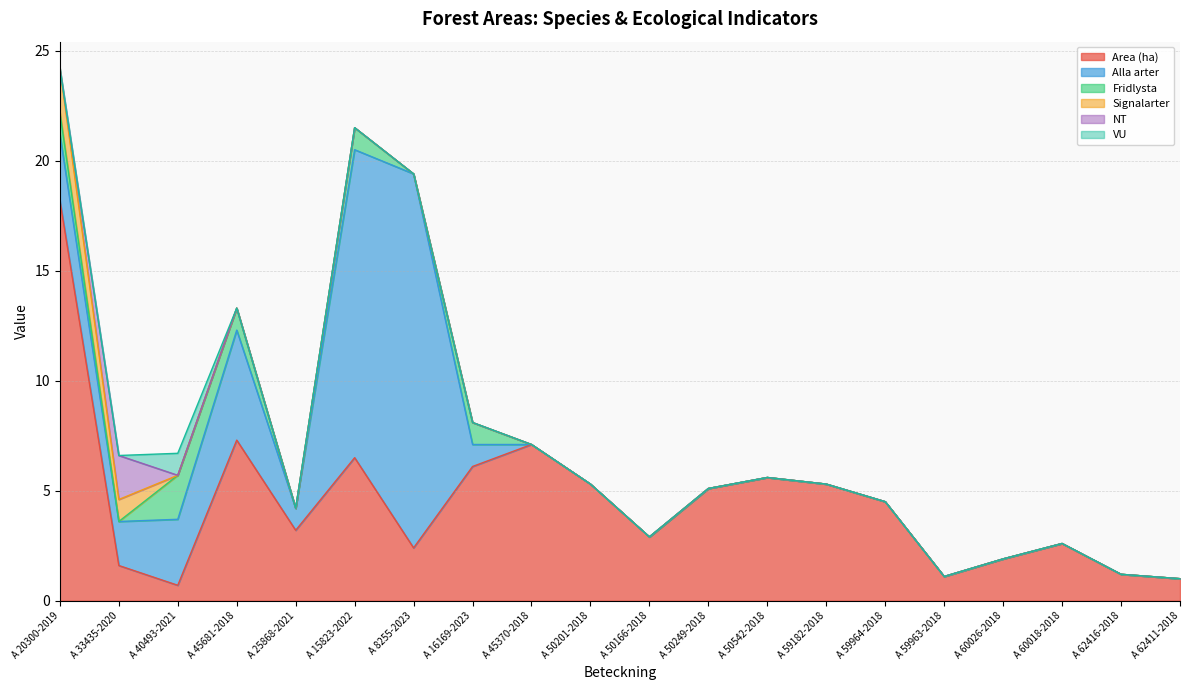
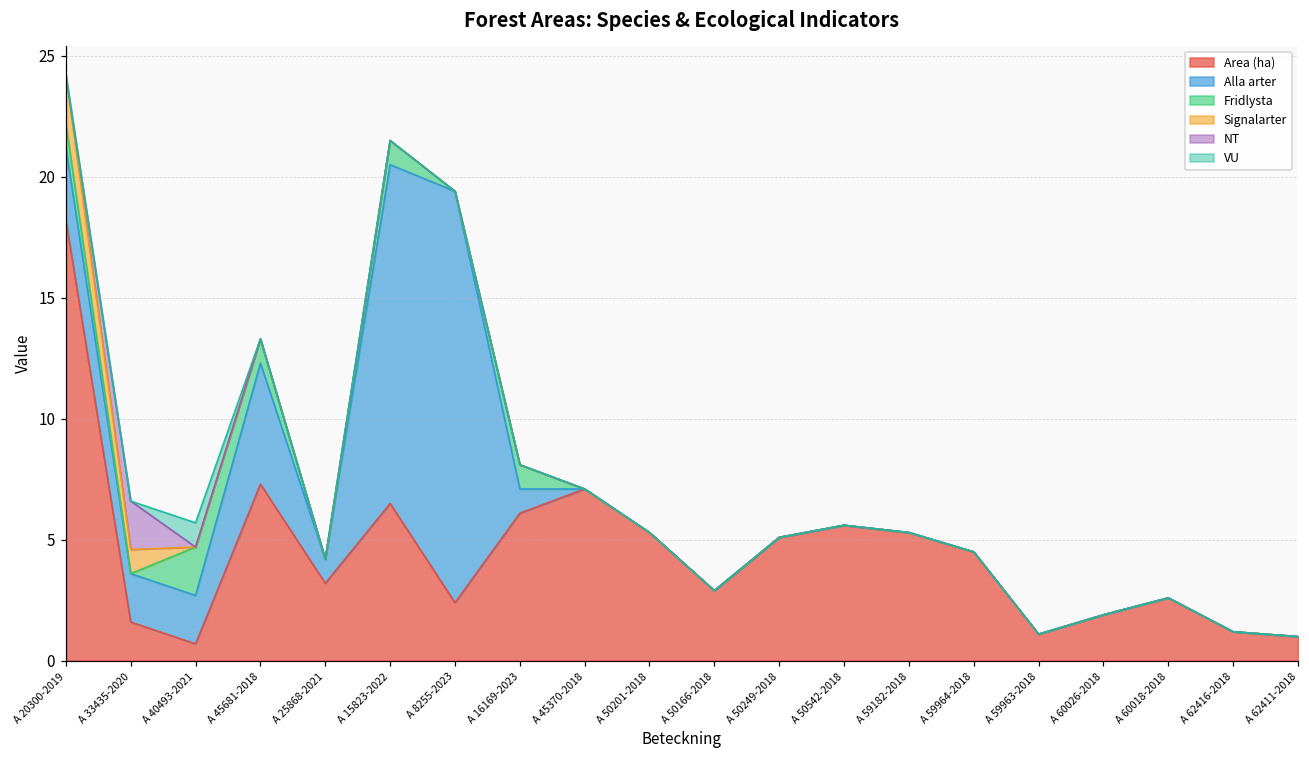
Alla arter, A 40493-2021: 3 -> 2
